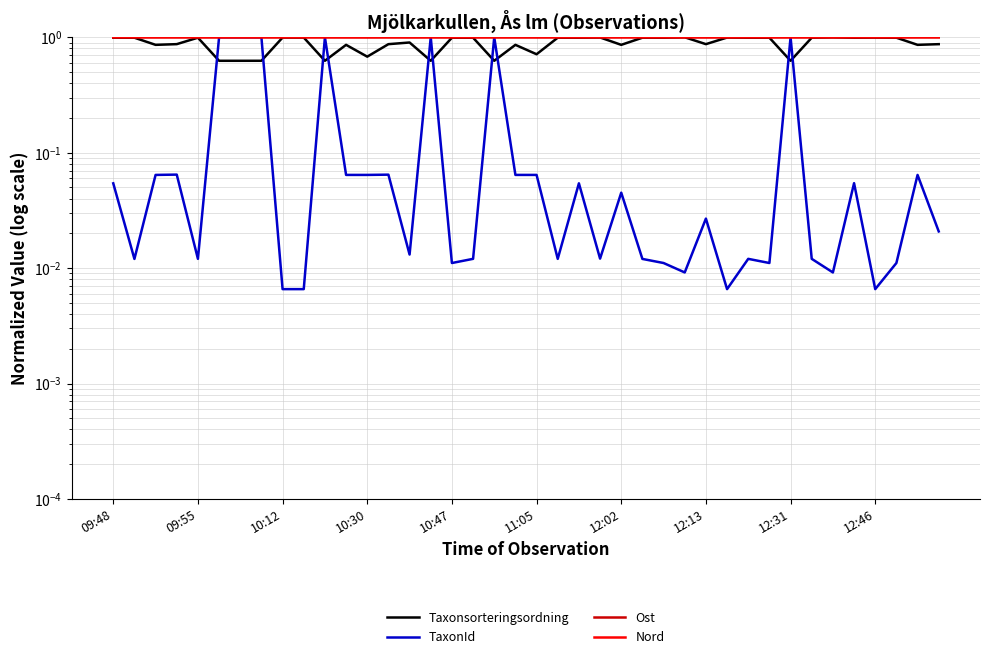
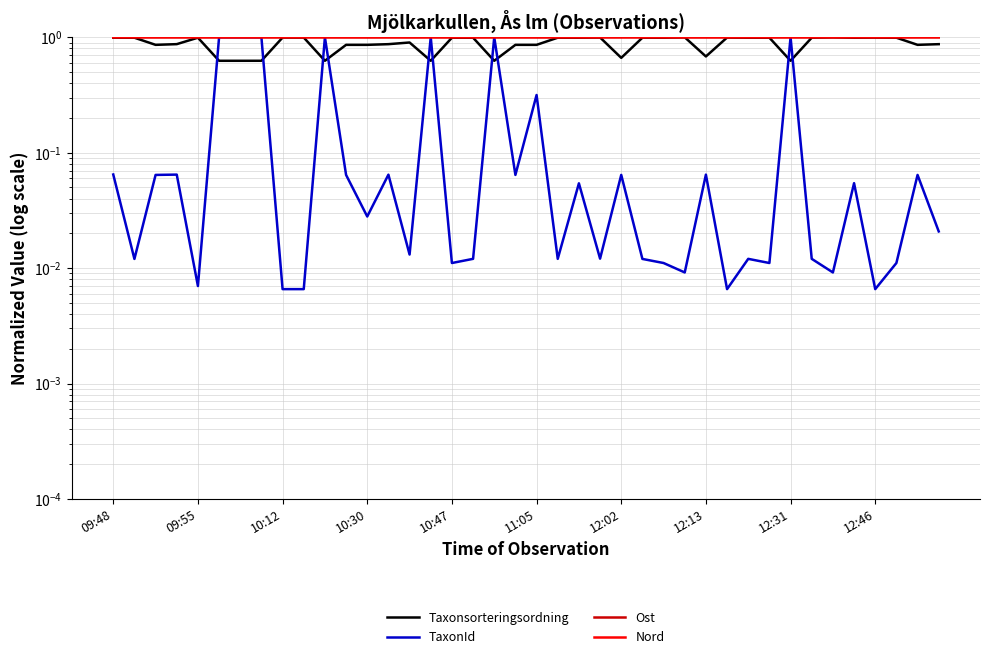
TaxonId, 09:48: 0.05 -> 0.06
TaxonId, 09:55: 0.012 -> 0.007
Taxonsorteringsordning, 10:30: 0.7 -> 0.9
TaxonId, 10:30: 0.06 -> 0.028
Taxonsorteringsordning, 11:05: 0.7 -> 0.9
TaxonId, 11:05: 0.06 -> 0.32
Taxonsorteringsordning, 12:02: 0.9 -> 0.7
TaxonId, 12:02: 0.045 -> 0.06
Taxonsorteringsordning, 12:13: 0.9 -> 0.7
TaxonId, 12:13: 0.027 -> 0.06
